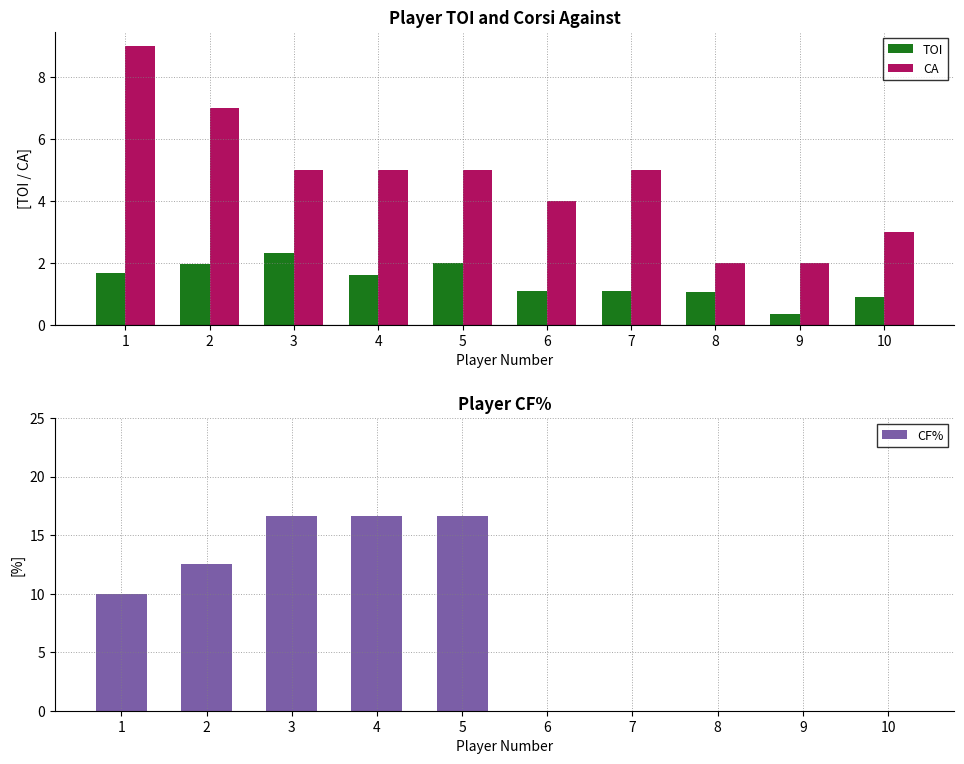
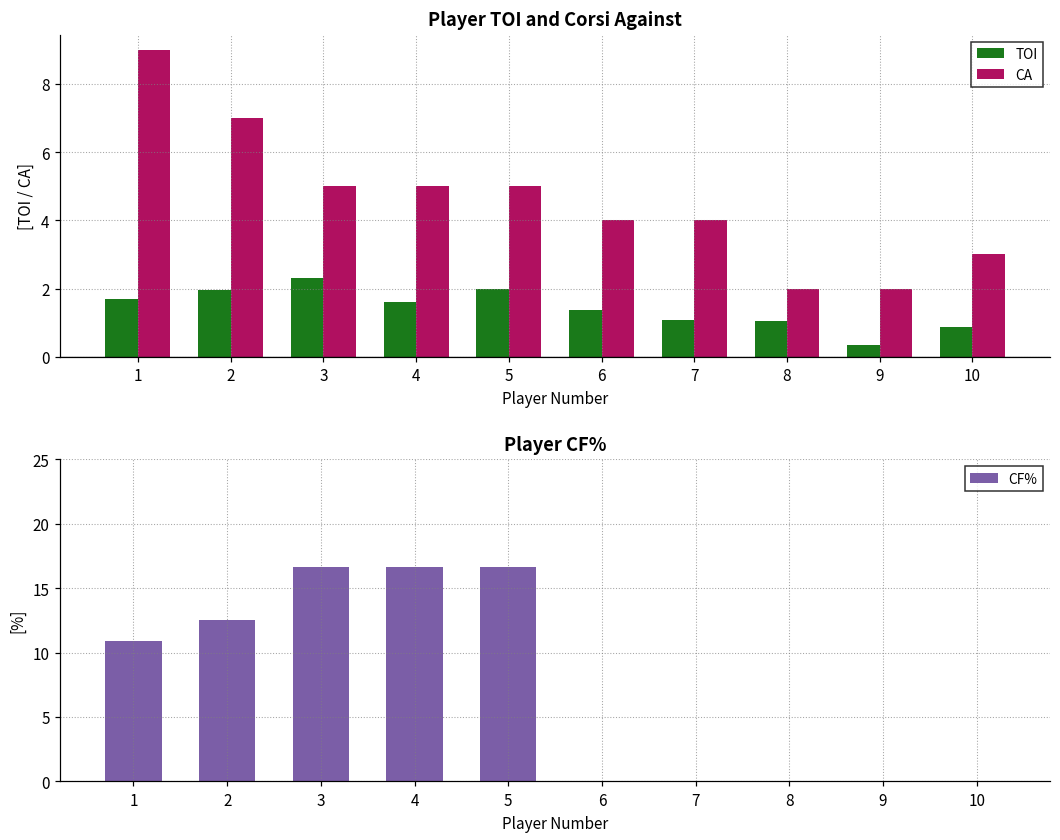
Player TOI and Corsi Against, TOI, 6: 1.1 -> 1.4
Player TOI and Corsi Against, CA, 7: 5 -> 4
Player CF%, 1: 10.0 -> 10.9
